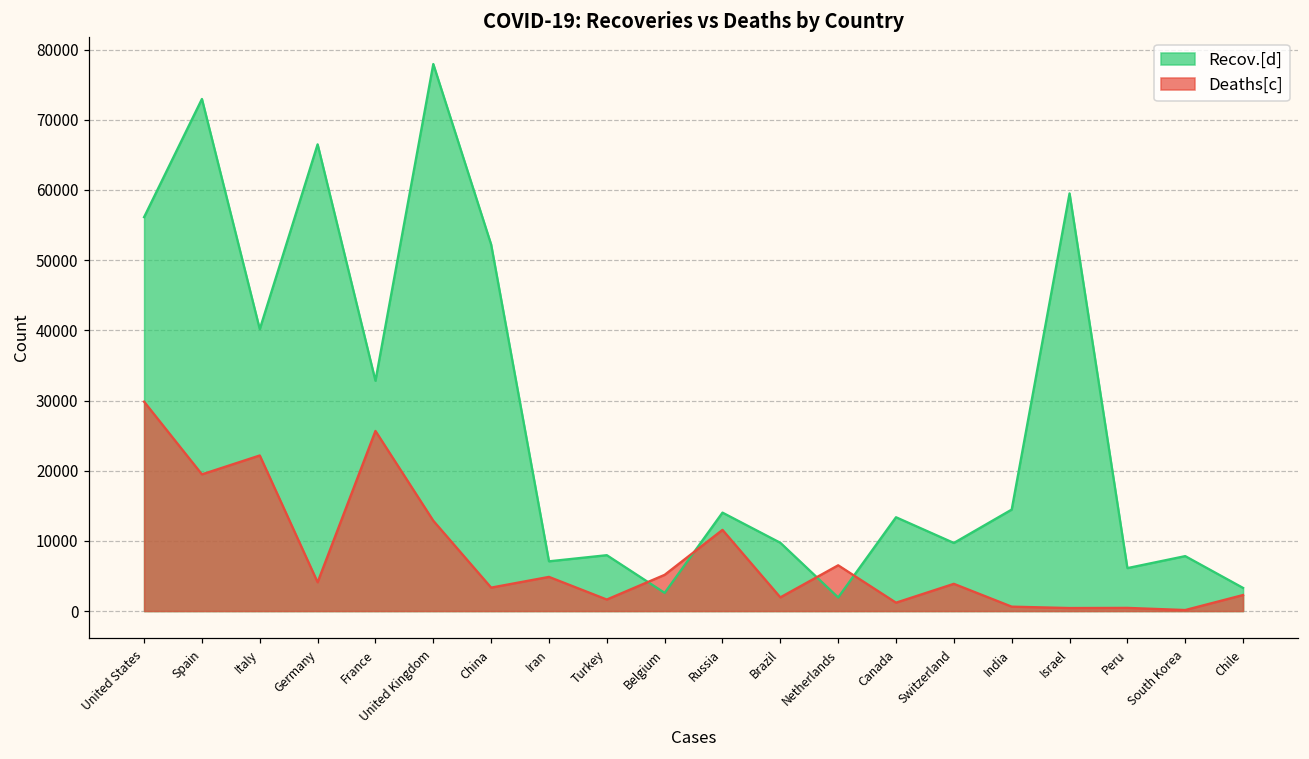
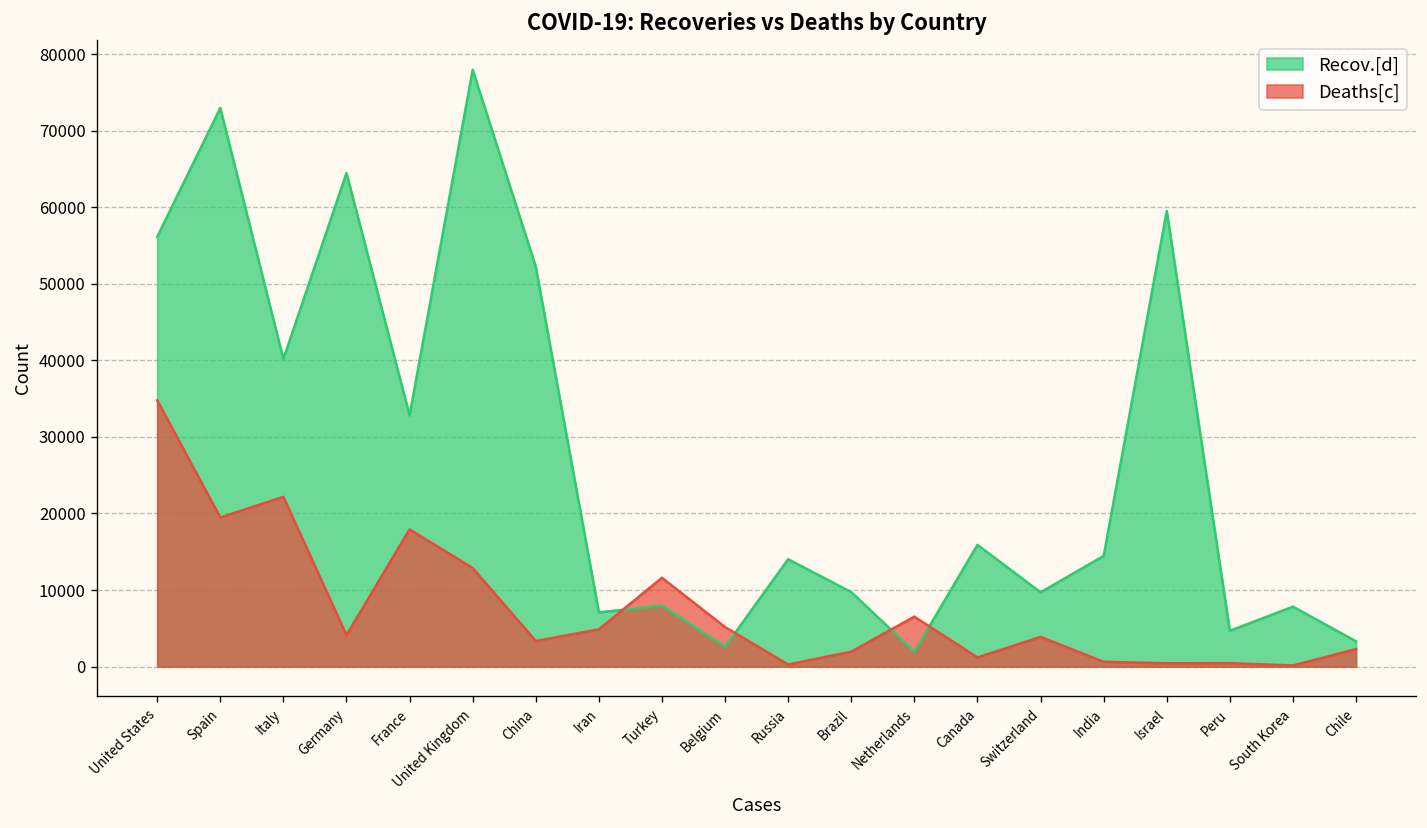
Deaths[c], United States: 30000 -> 35000
Recov.[d], Germany: 67000 -> 64000
Deaths[c], France: 26000 -> 18000
Deaths[c], Turkey: 2000 -> 12000
Deaths[c], Russia: 12000 -> 0
Recov.[d], Canada: 13000 -> 16000
Recov.[d], Peru: 6000 -> 5000
